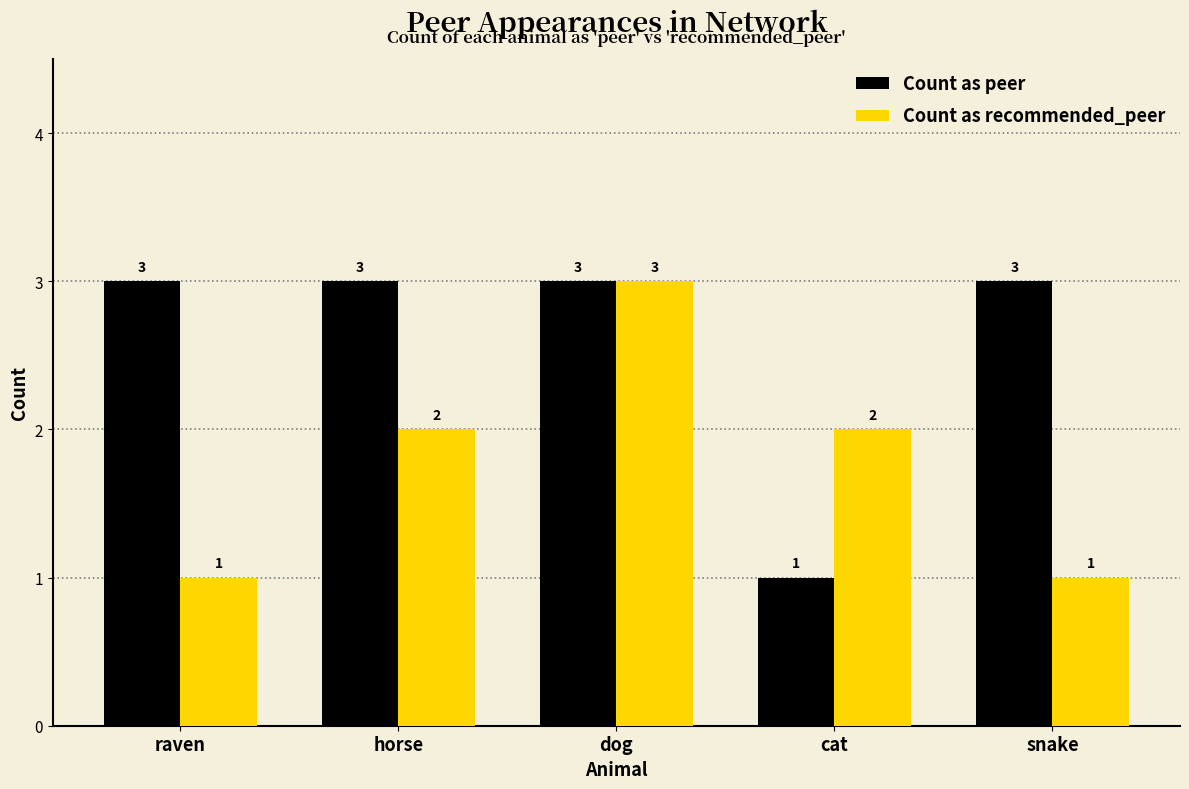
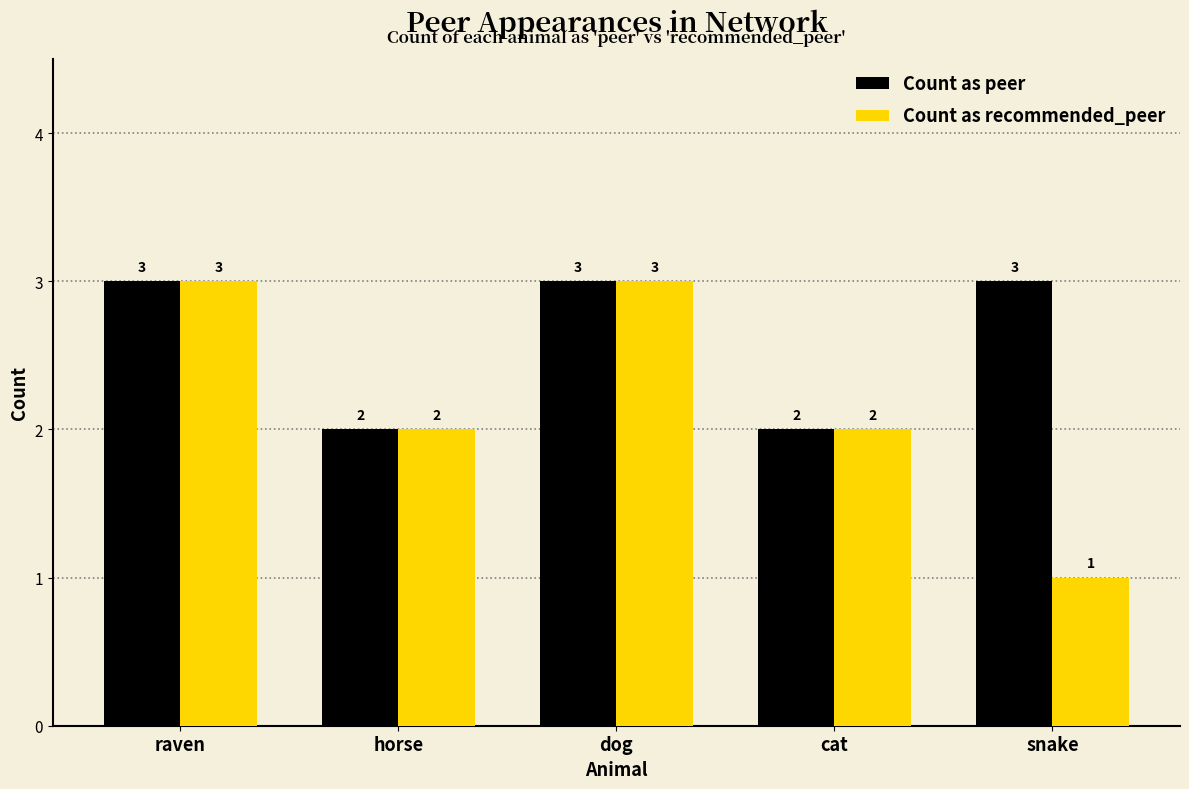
Count as recommended_peer, raven: 1 -> 3
Count as peer, horse: 3 -> 2
Count as peer, cat: 1 -> 2
